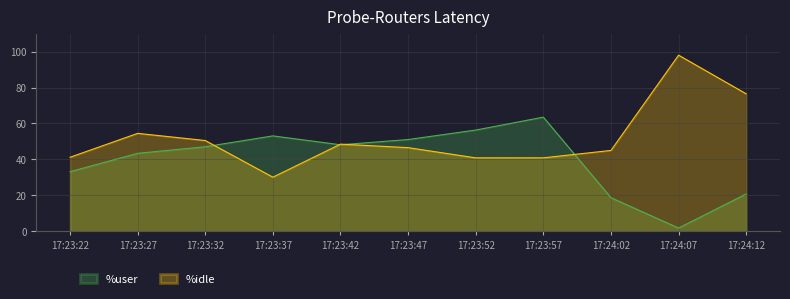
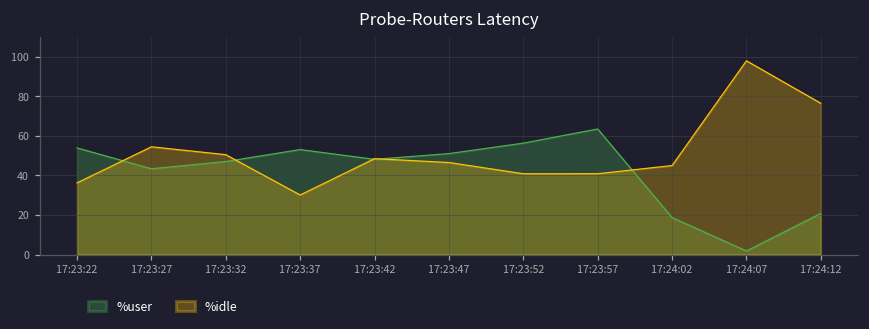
%user, 17:23:22: 33 -> 54
%idle, 17:23:22: 41 -> 36
